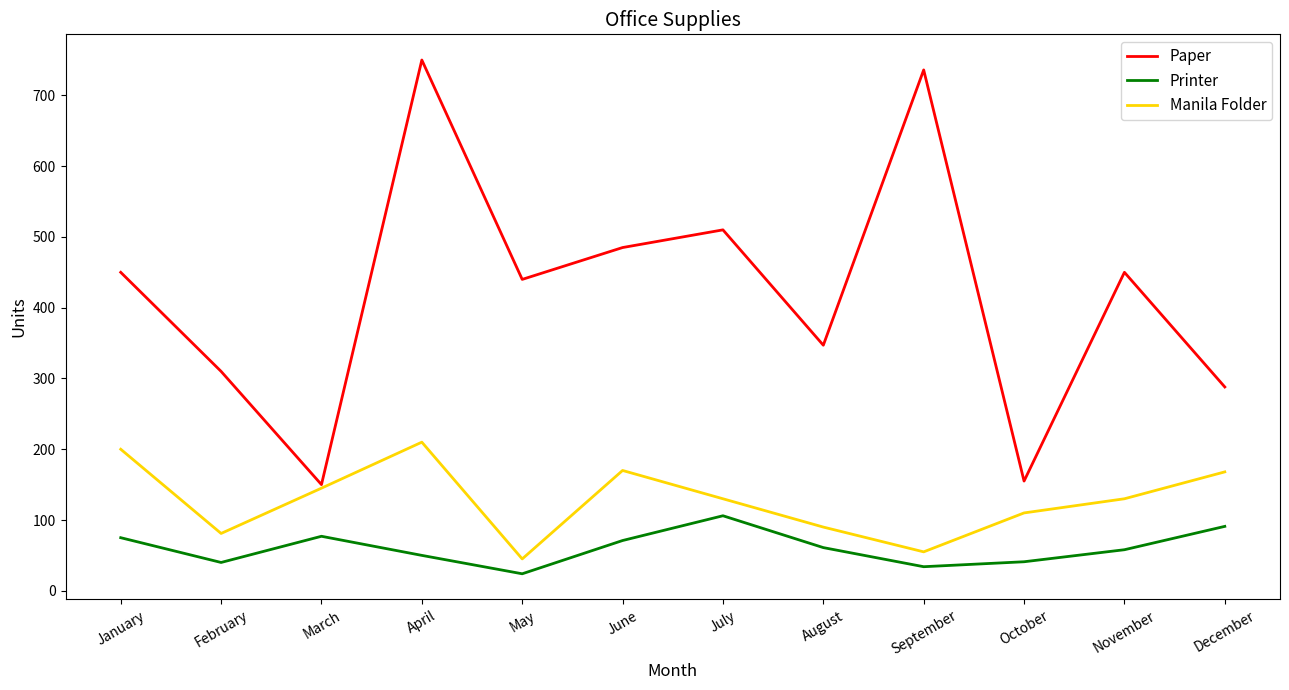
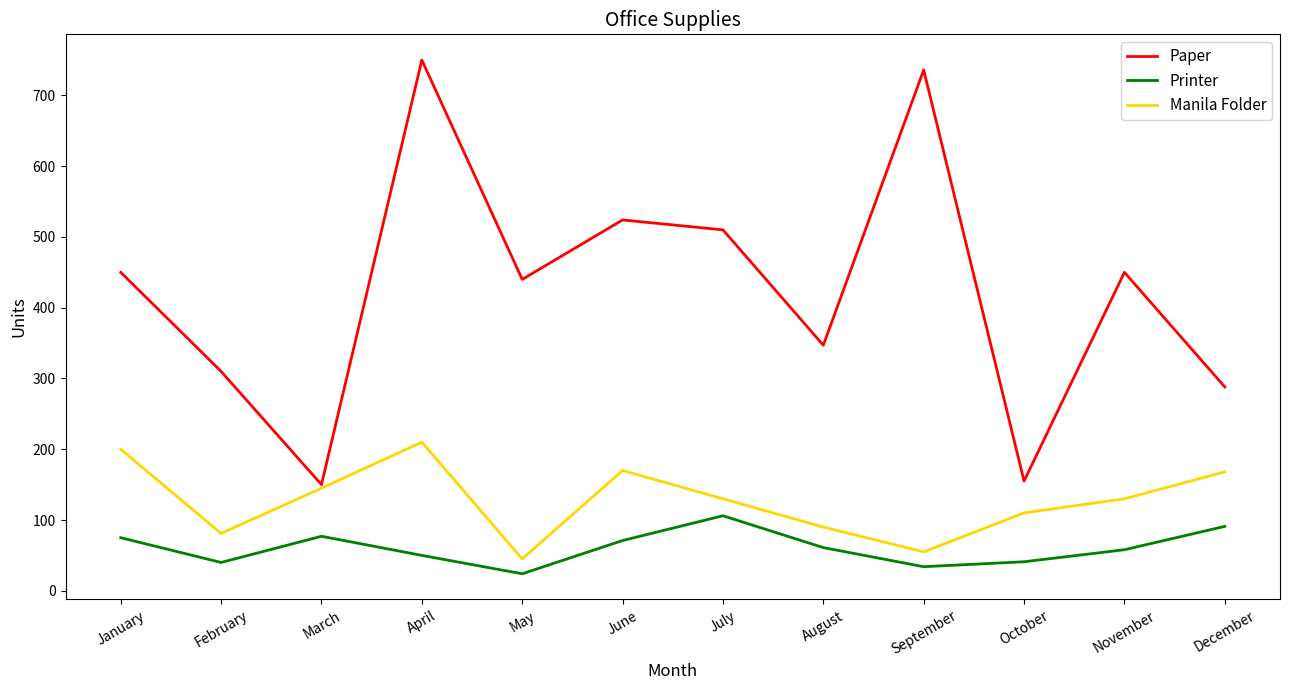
Paper, June: 490 -> 520
